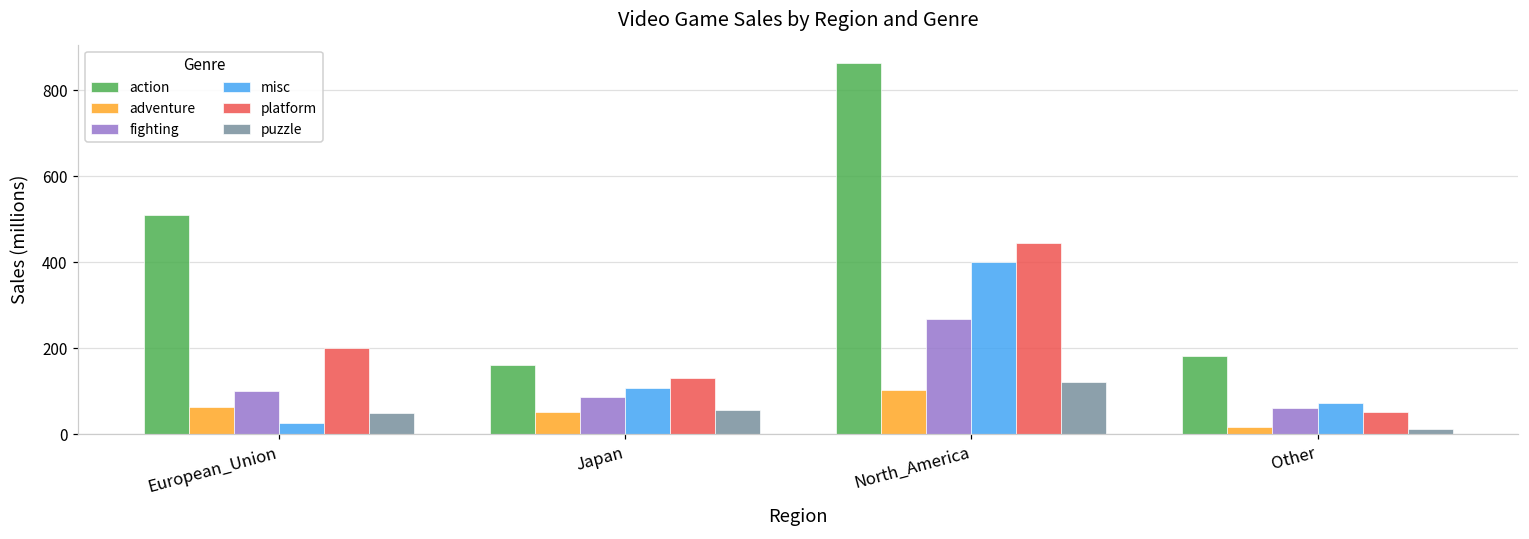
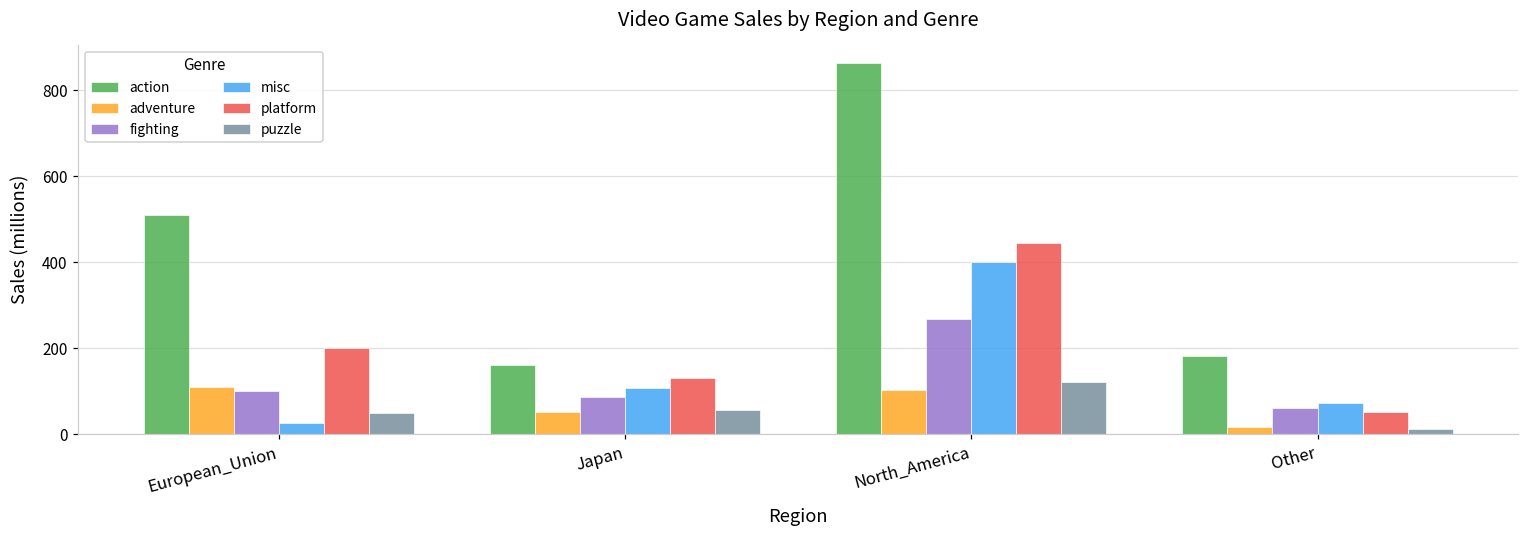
adventure, European_Union: 60 -> 110
